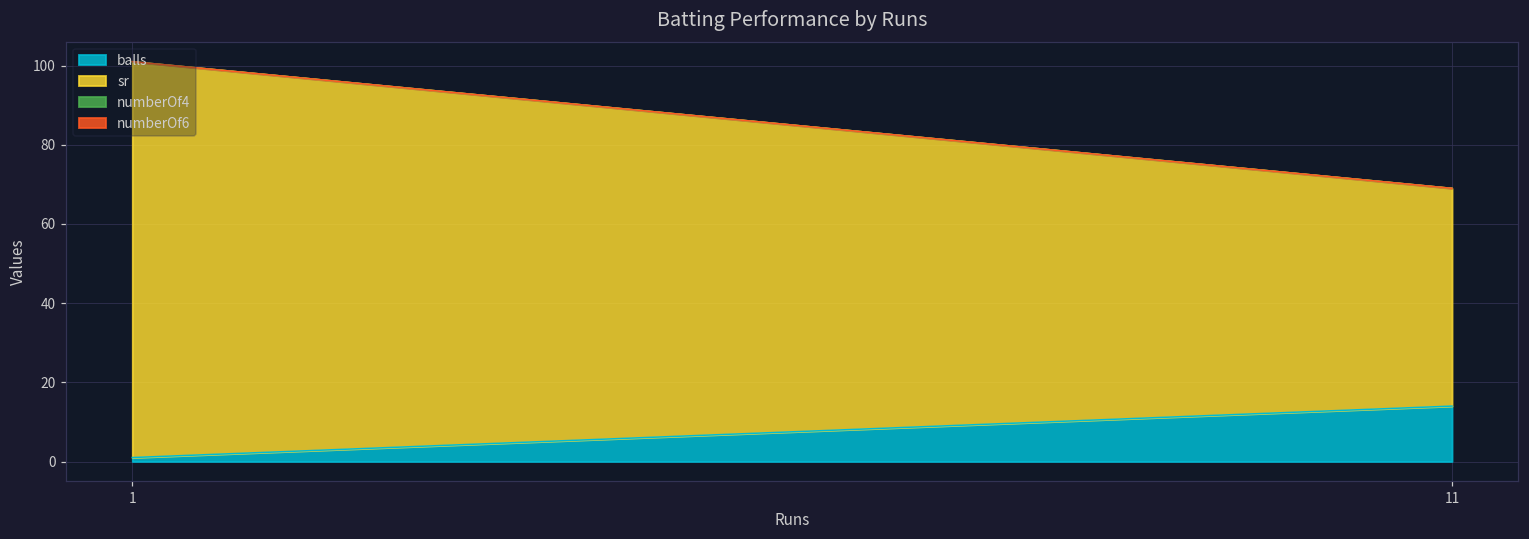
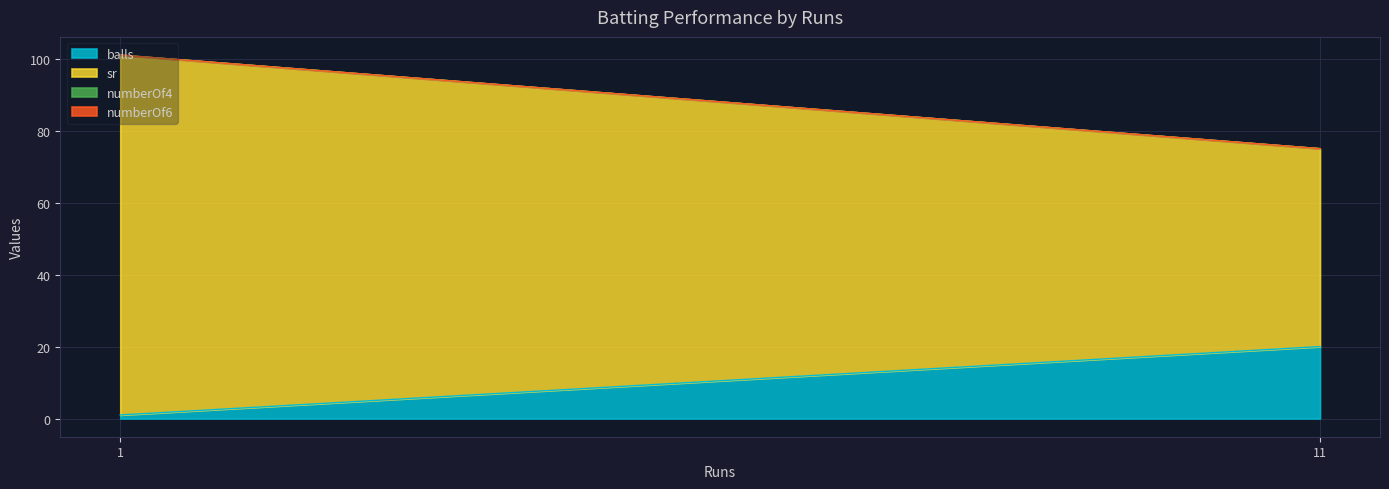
balls, 11: 14 -> 20
